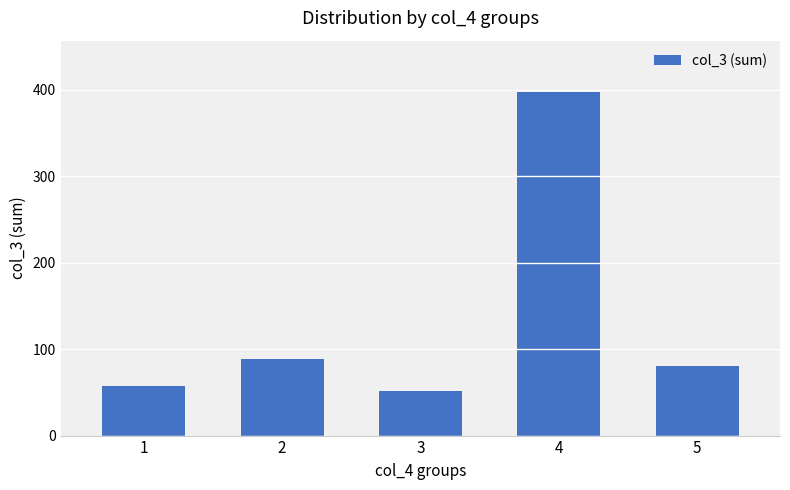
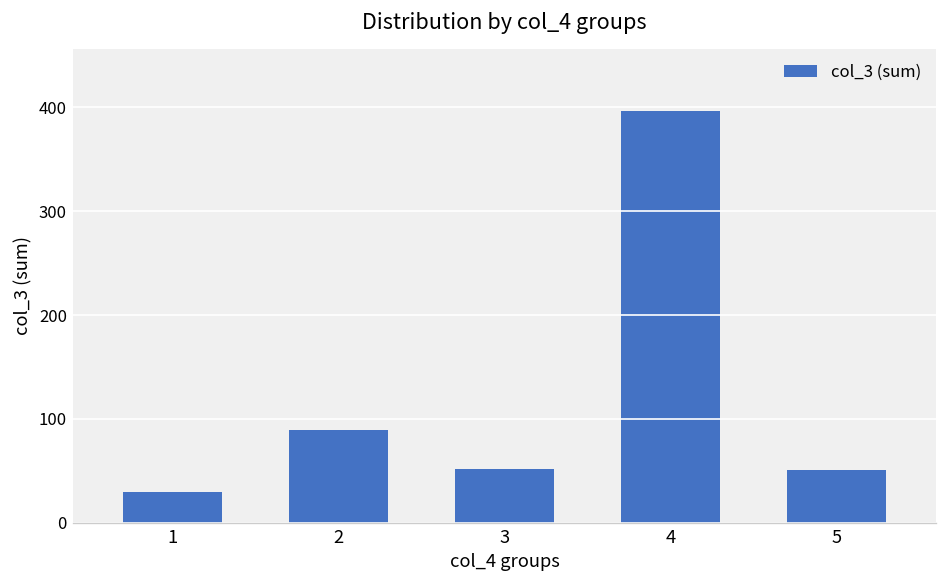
1: 60 -> 30
5: 80 -> 50
